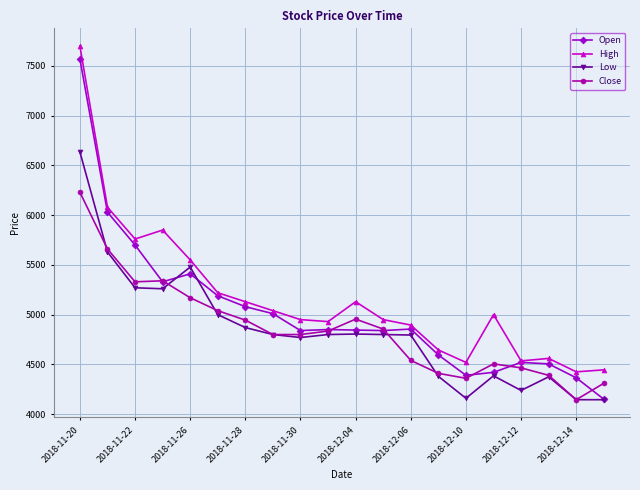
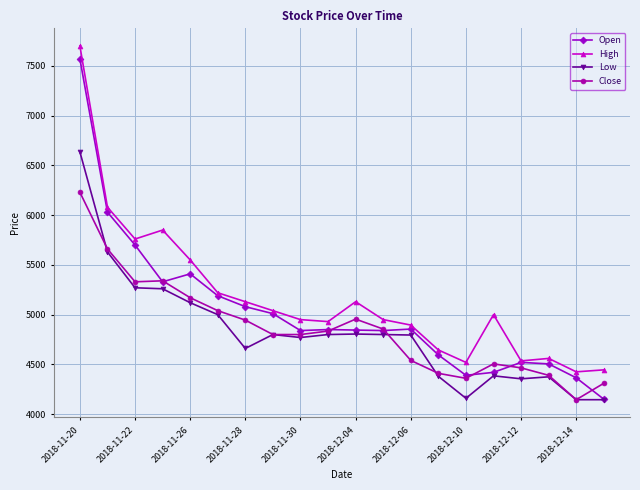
Low, 2018-11-26: 5500 -> 5100
Low, 2018-11-28: 4900 -> 4700
Low, 2018-12-12: 4200 -> 4400
